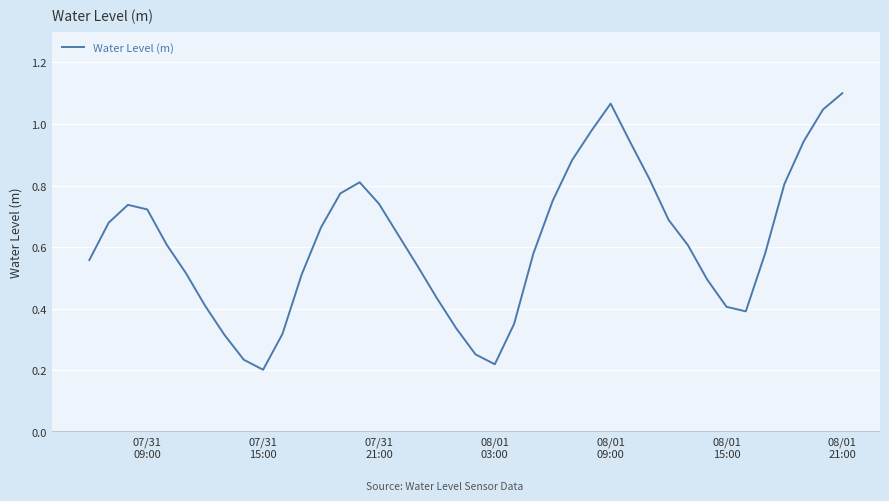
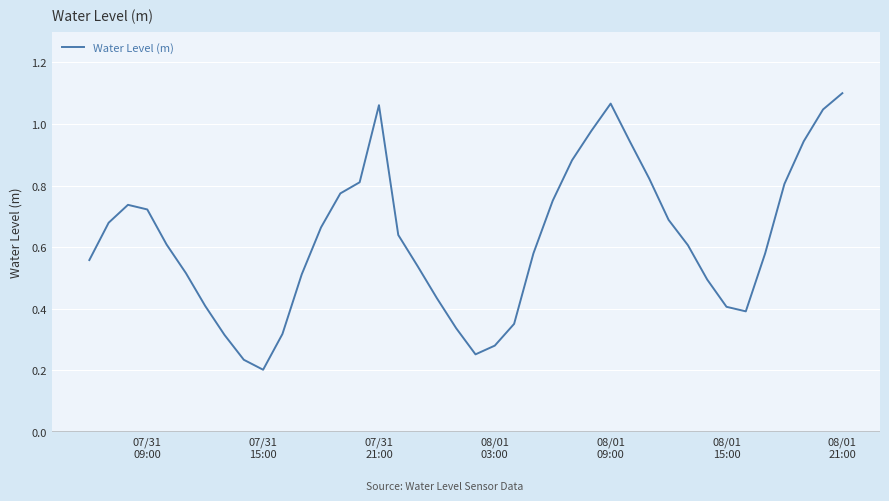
07/31 21:00: 0.74 -> 1.06
08/01 03:00: 0.22 -> 0.28
